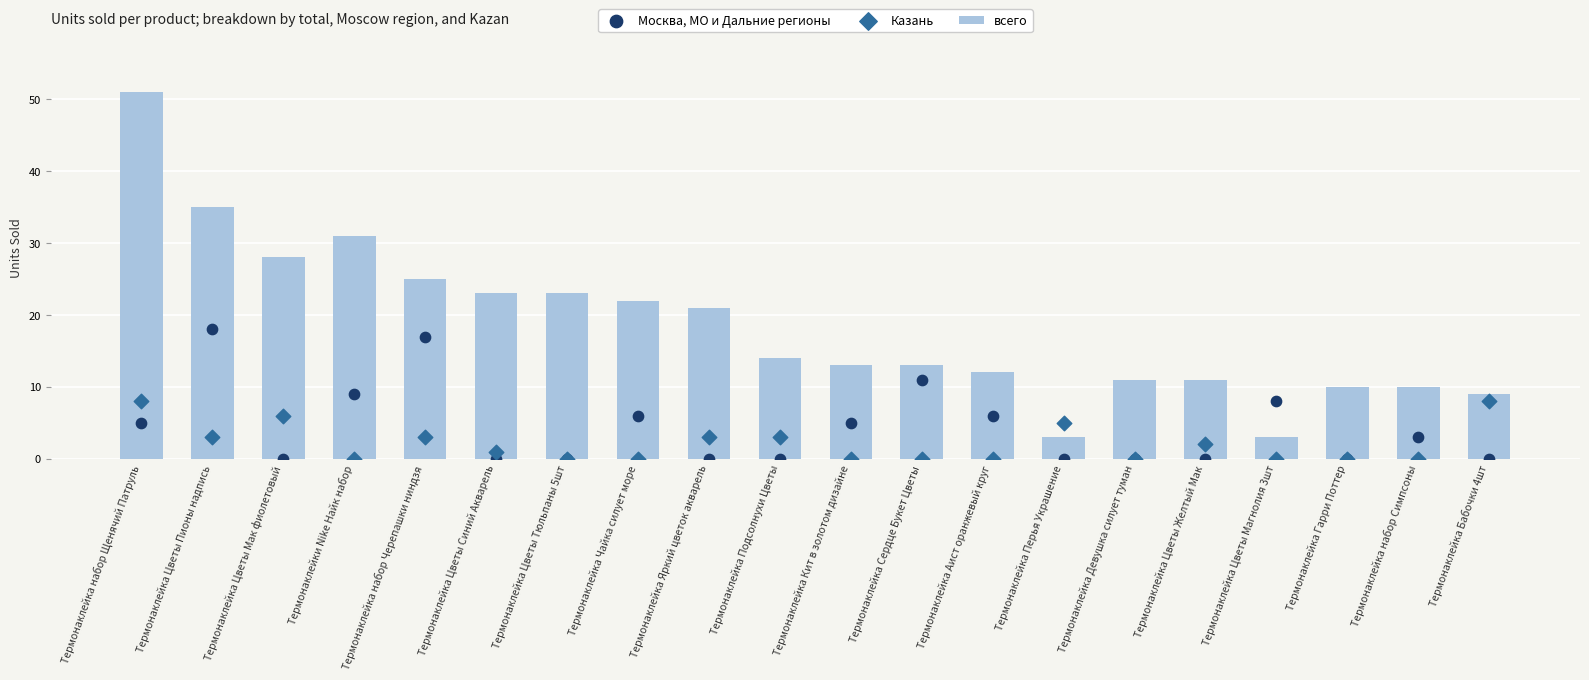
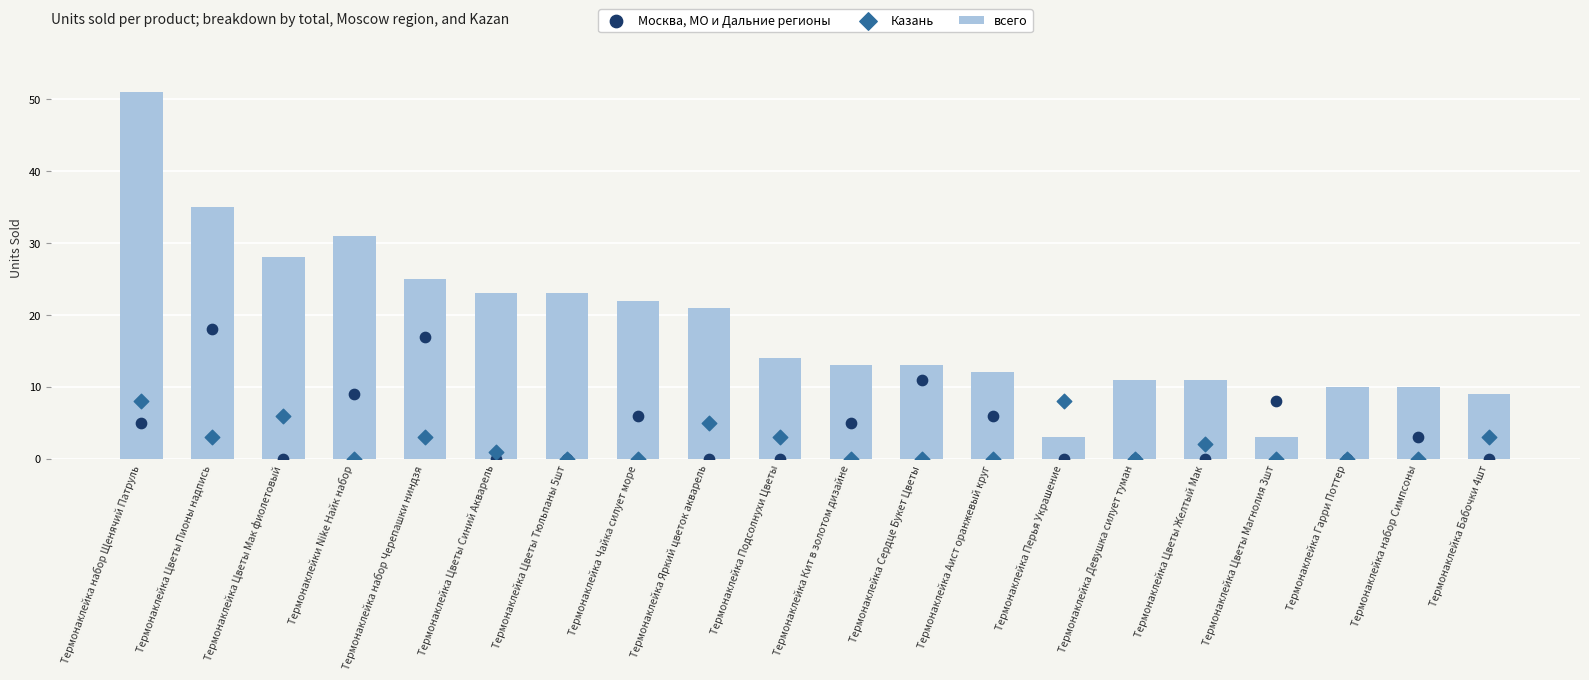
Казань, Термонаклейка Яркий цветок акварель: 3 -> 5
Казань, Термонаклейка Перья Украшение: 5 -> 8
Казань, Термонаклейка Бабочки 4шт: 8 -> 3
